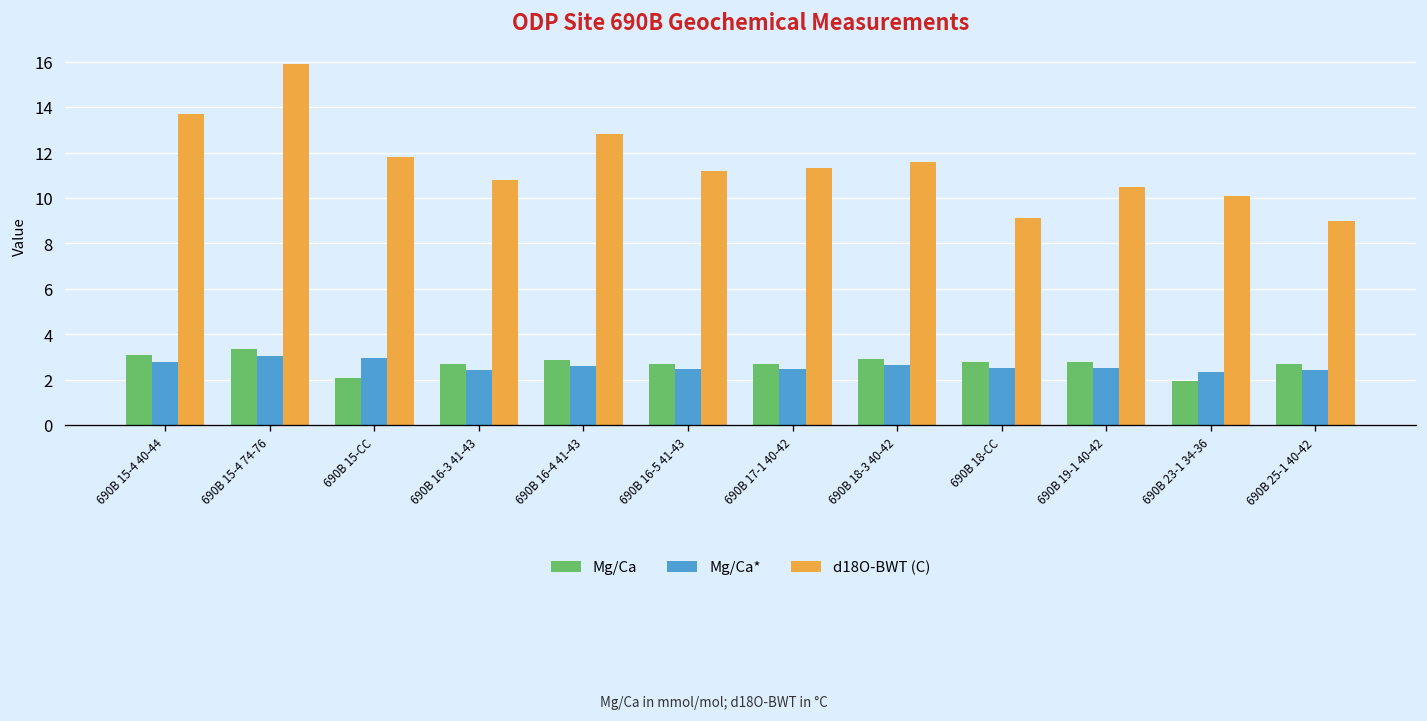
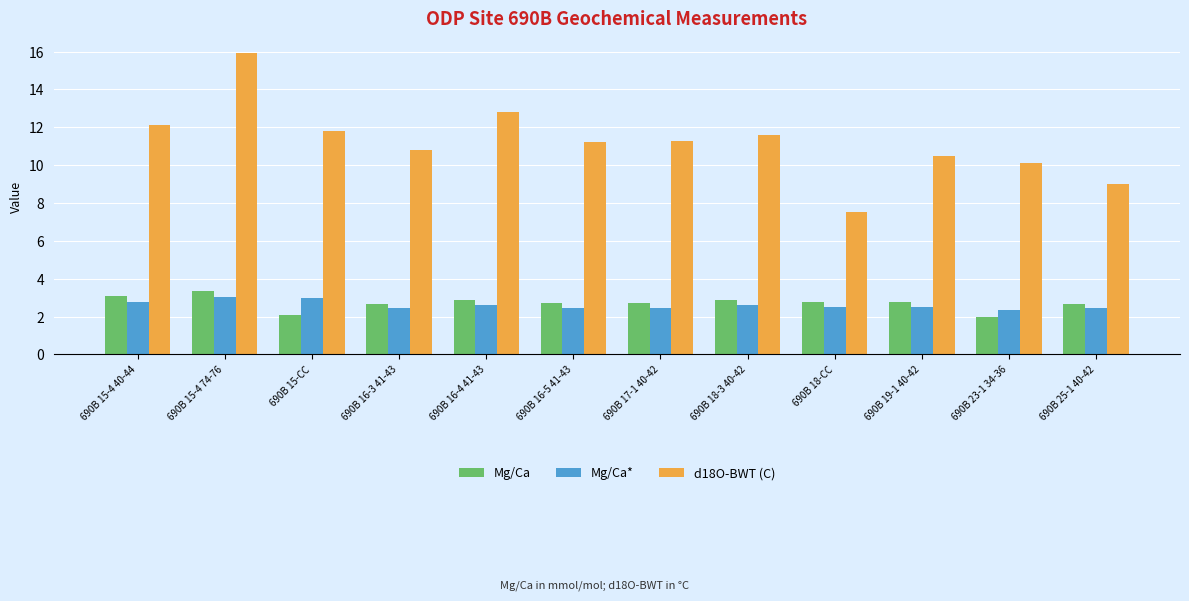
d18O-BWT (C), 690B 15-4 40-44: 13.7 -> 12.1
d18O-BWT (C), 690B 18-CC: 9.1 -> 7.5
